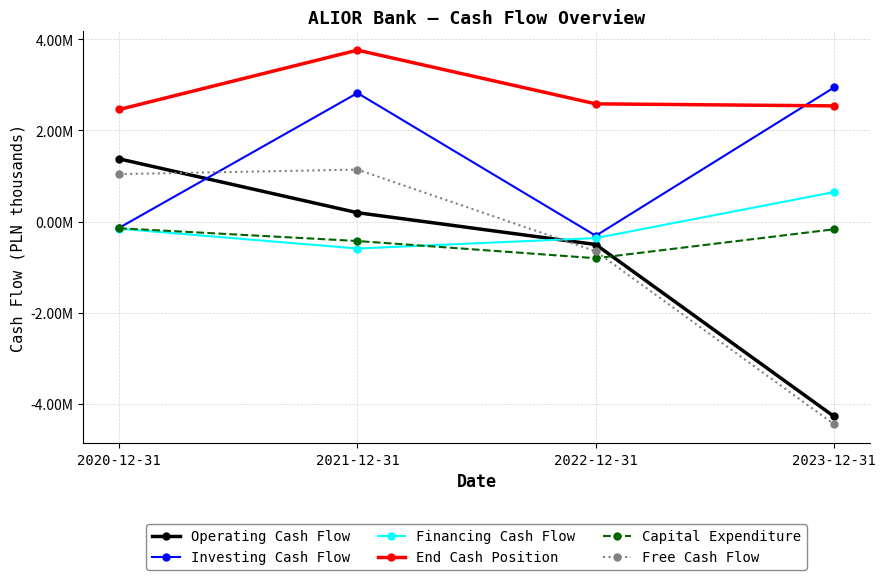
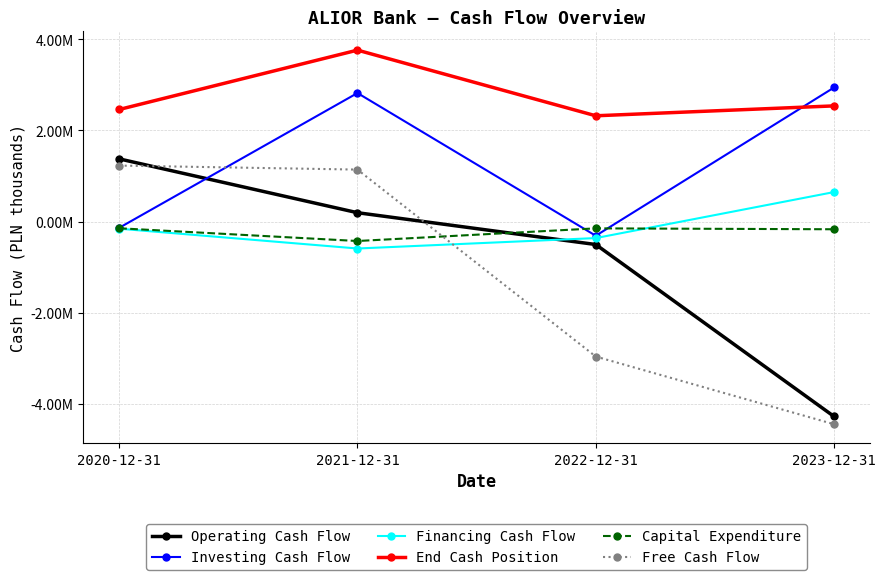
Free Cash Flow, 2020-12-31: 1000000 -> 1200000
End Cash Position, 2022-12-31: 2600000 -> 2300000
Capital Expenditure, 2022-12-31: -800000 -> -100000
Free Cash Flow, 2022-12-31: -700000 -> -3000000
